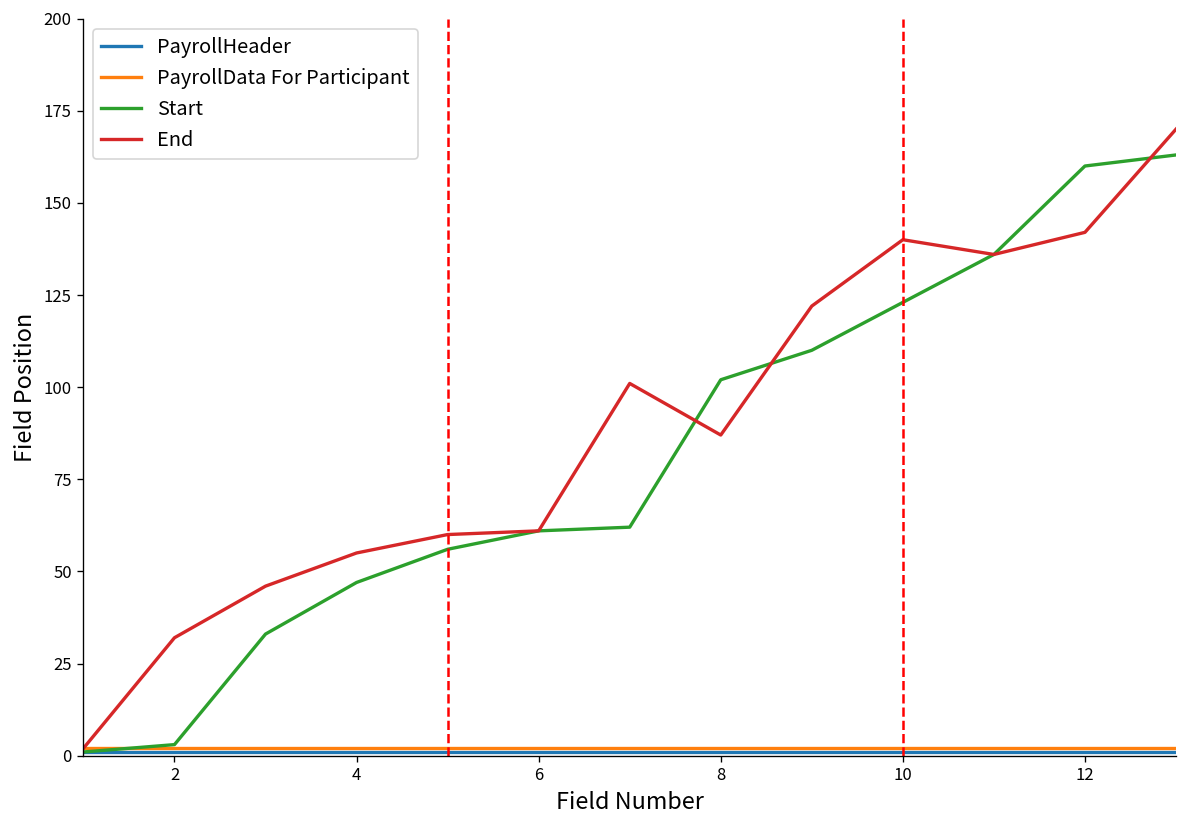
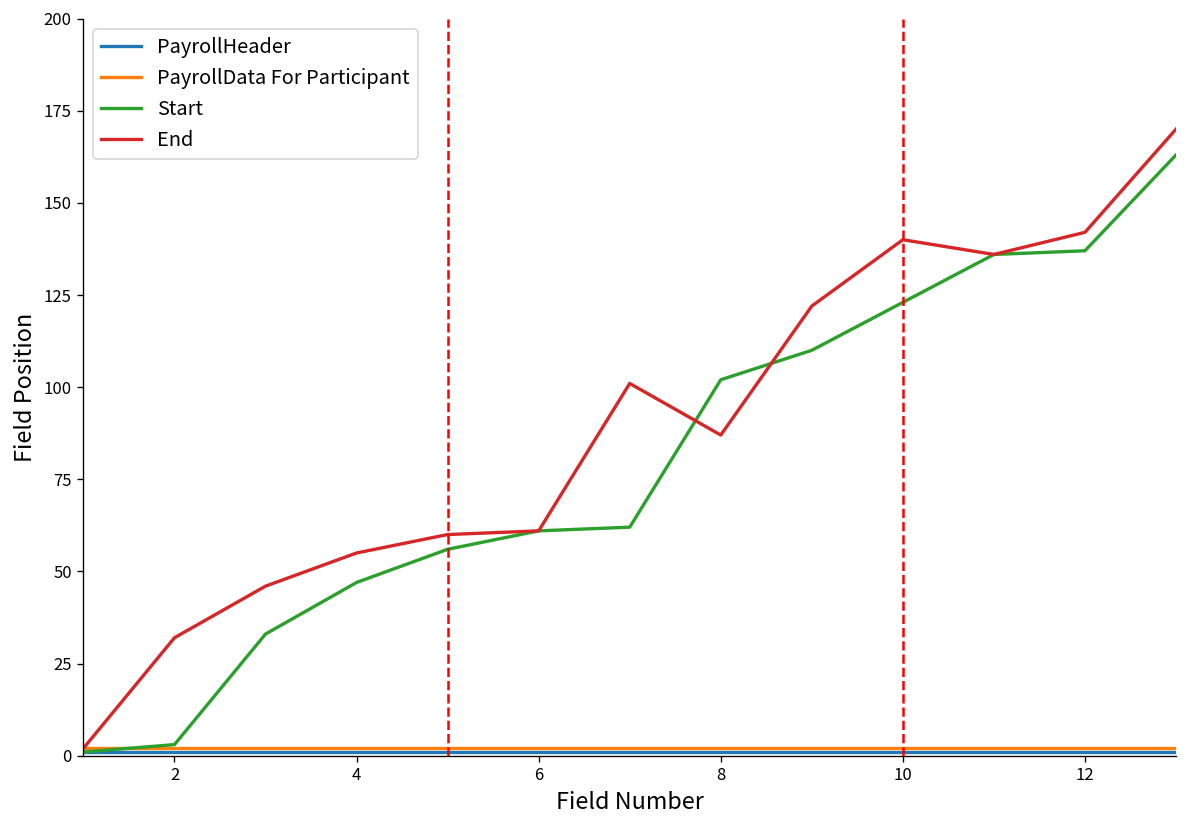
Start, 12: 160 -> 137
